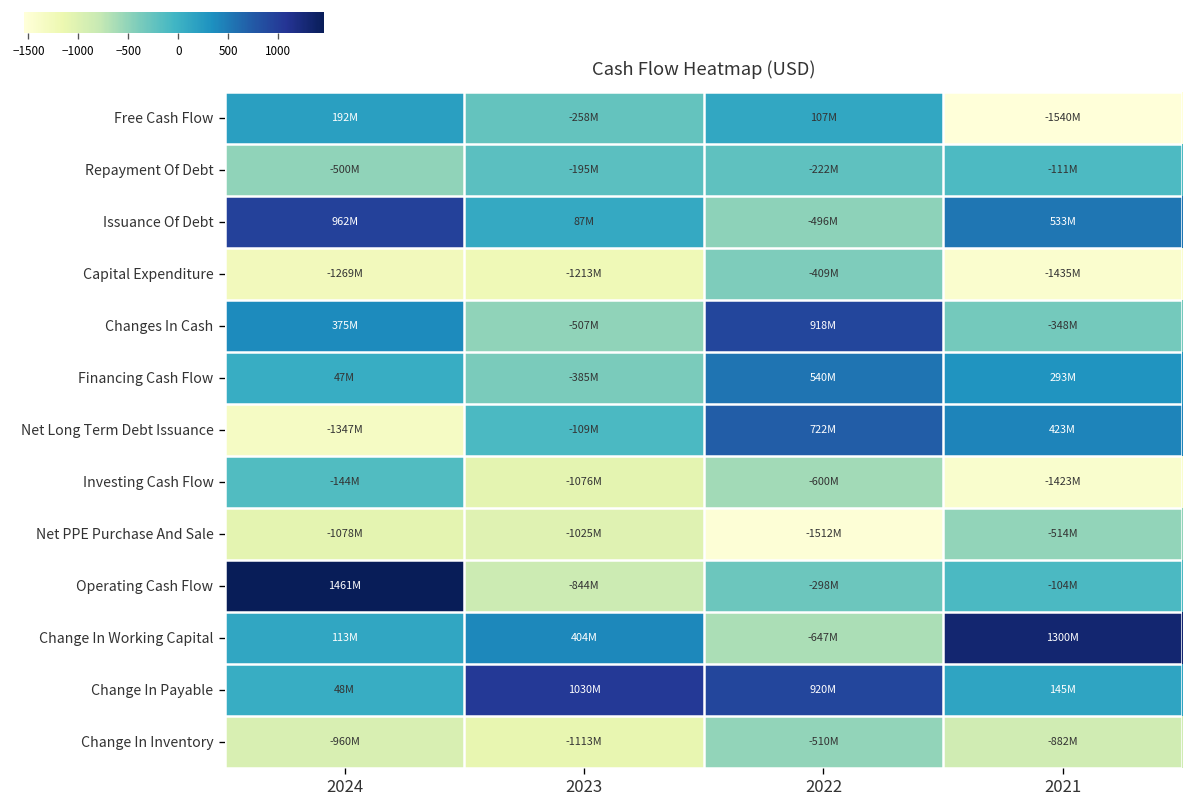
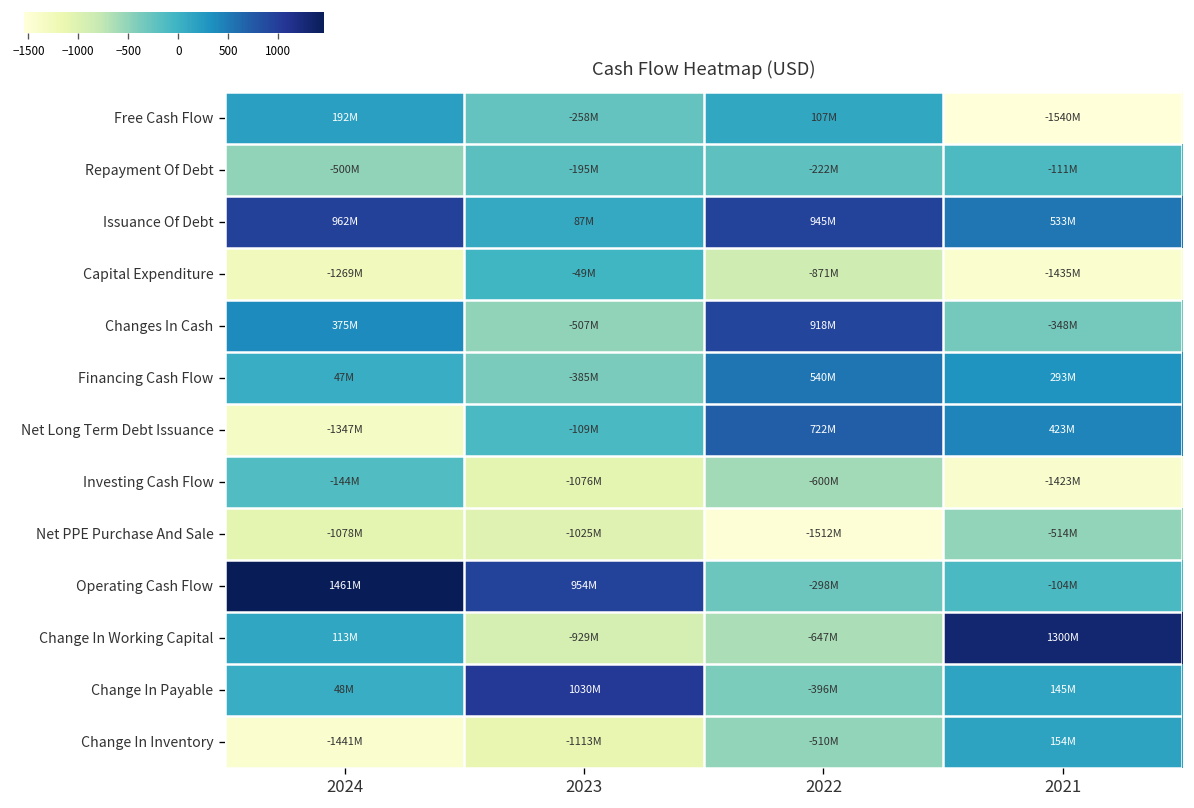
Issuance Of Debt, 2022: -496M -> 945M
Capital Expenditure, 2023: -1213M -> -49M
Capital Expenditure, 2022: -409M -> -871M
Operating Cash Flow, 2023: -844M -> 954M
Change In Working Capital, 2023: 404M -> -929M
Change In Payable, 2022: 920M -> -396M
Change In Inventory, 2024: -960M -> -1441M
Change In Inventory, 2021: -882M -> 154M
